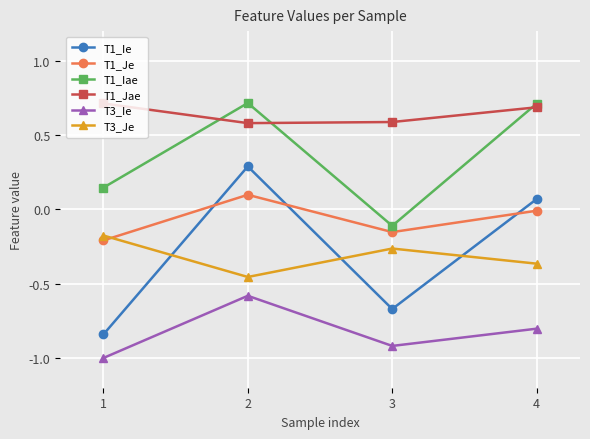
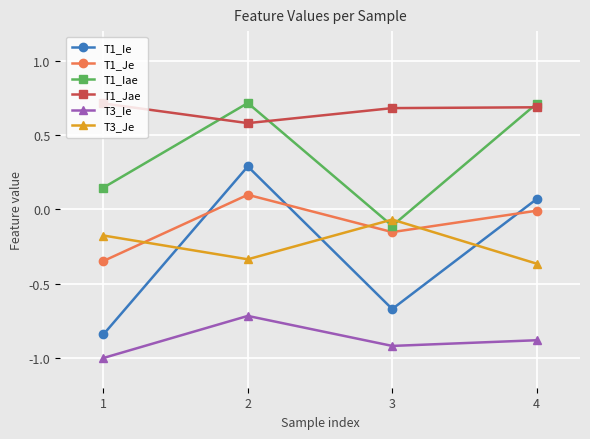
T1_Je, 1: -0.21 -> -0.35
T3_Ie, 2: -0.58 -> -0.72
T3_Je, 2: -0.45 -> -0.34
T1_Jae, 3: 0.59 -> 0.68
T3_Je, 3: -0.26 -> -0.07
T3_Ie, 4: -0.80 -> -0.88
